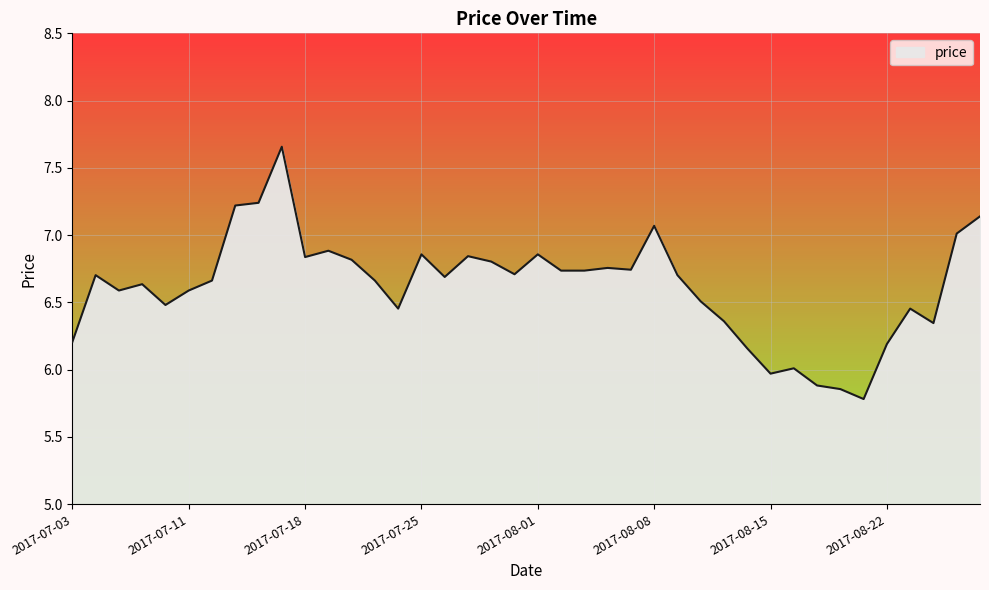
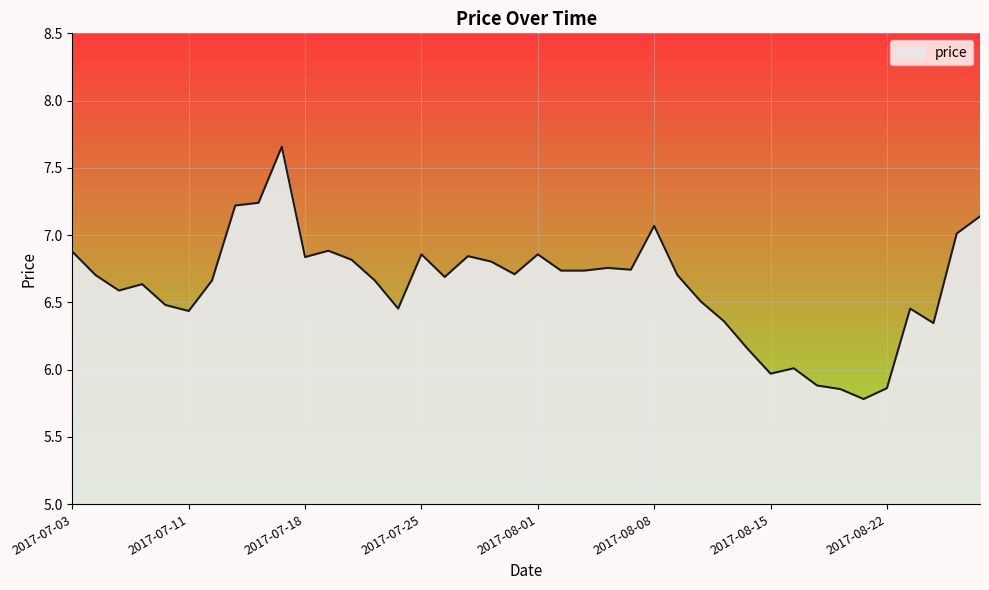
2017-07-03: 6.21 -> 6.88
2017-07-11: 6.59 -> 6.44
2017-08-22: 6.19 -> 5.86
